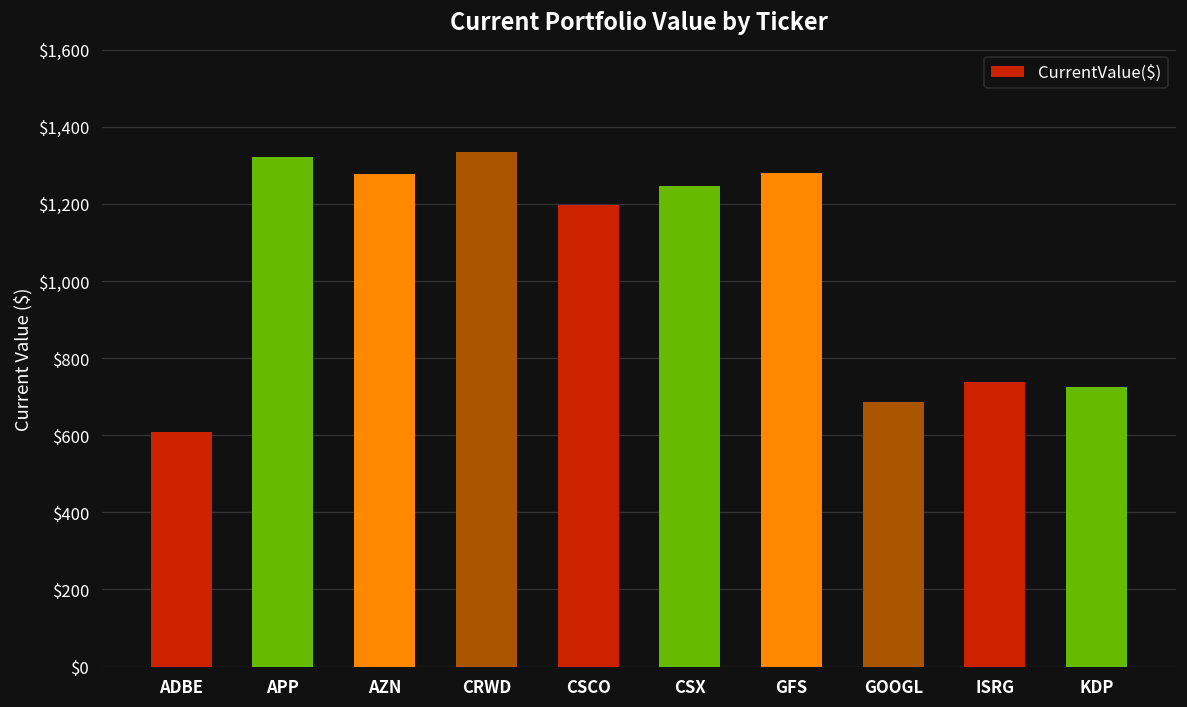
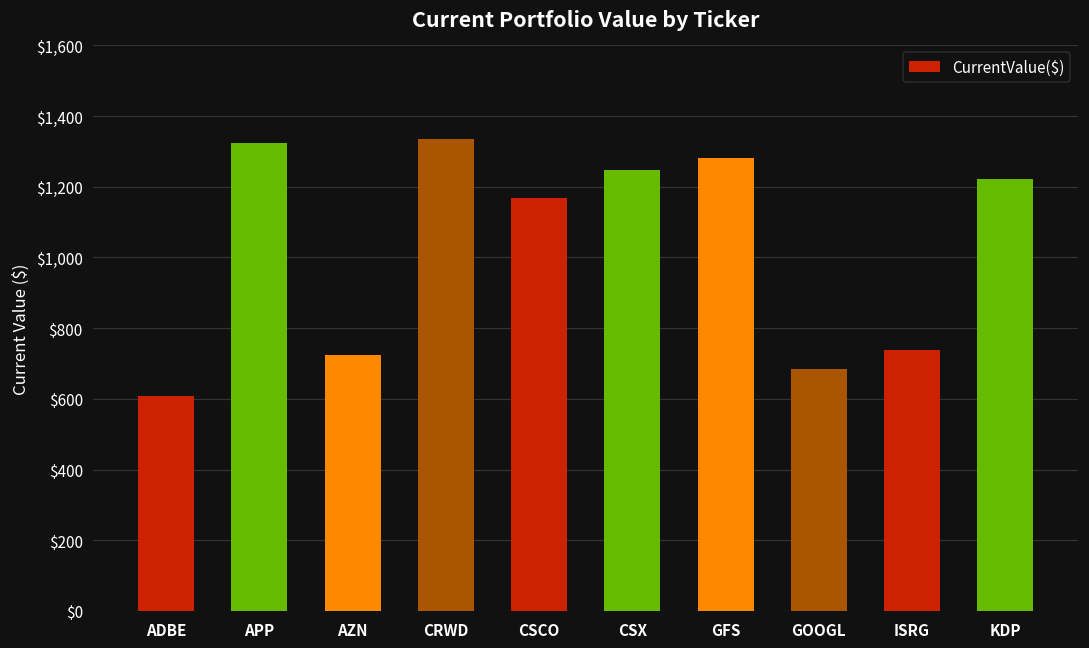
AZN: $1,280 -> $720
CSCO: $1,200 -> $1,170
KDP: $730 -> $1,220
